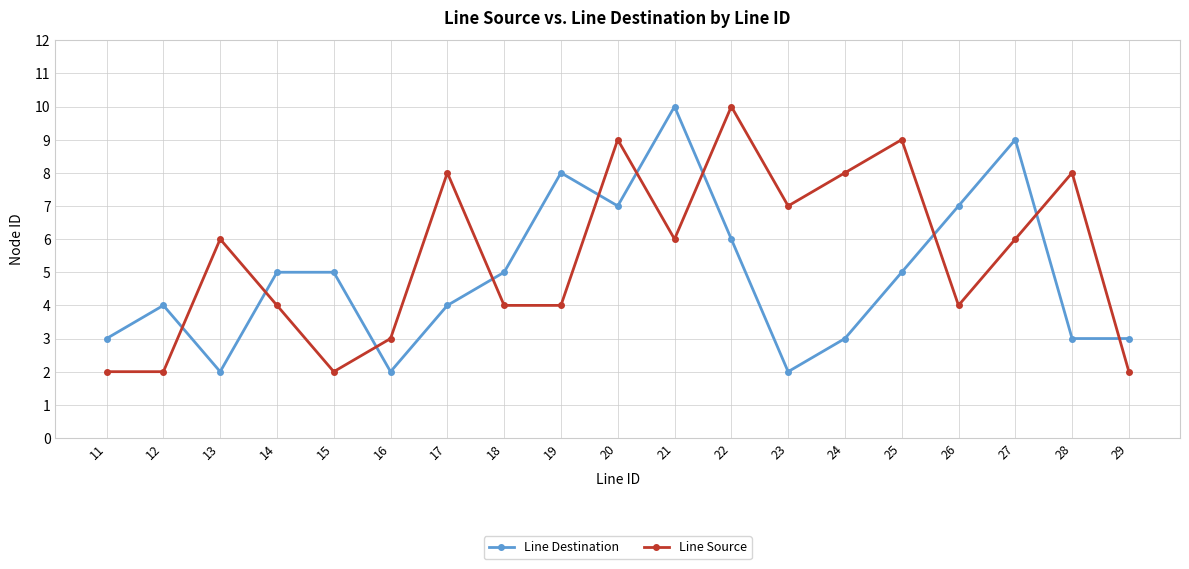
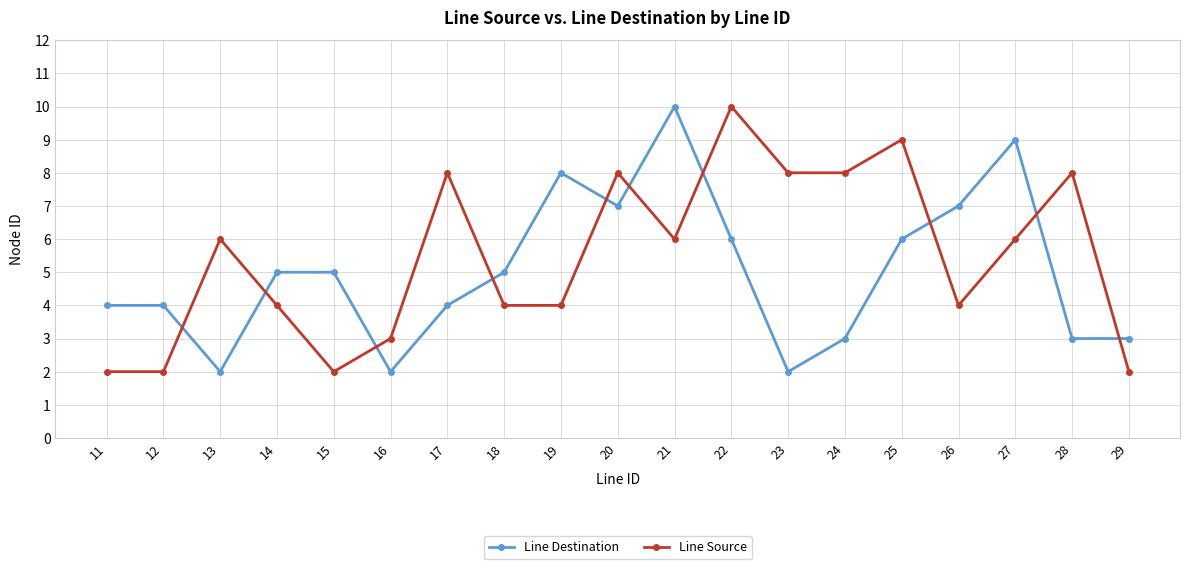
Line Destination, 11: 3 -> 4
Line Source, 20: 9 -> 8
Line Source, 23: 7 -> 8
Line Destination, 25: 5 -> 6
